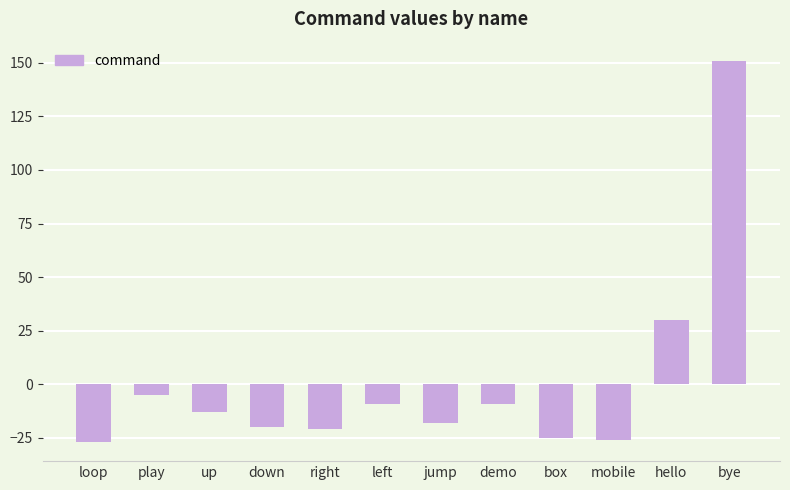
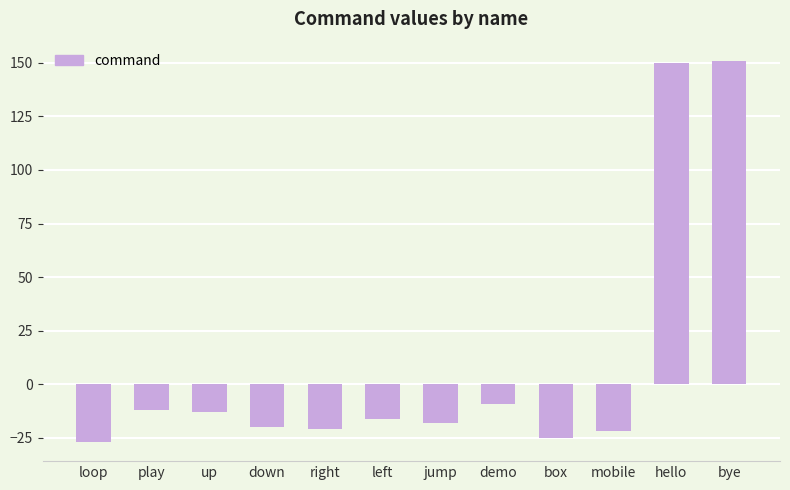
play: -5 -> -12
left: -9 -> -16
mobile: -26 -> -22
hello: 30 -> 150
